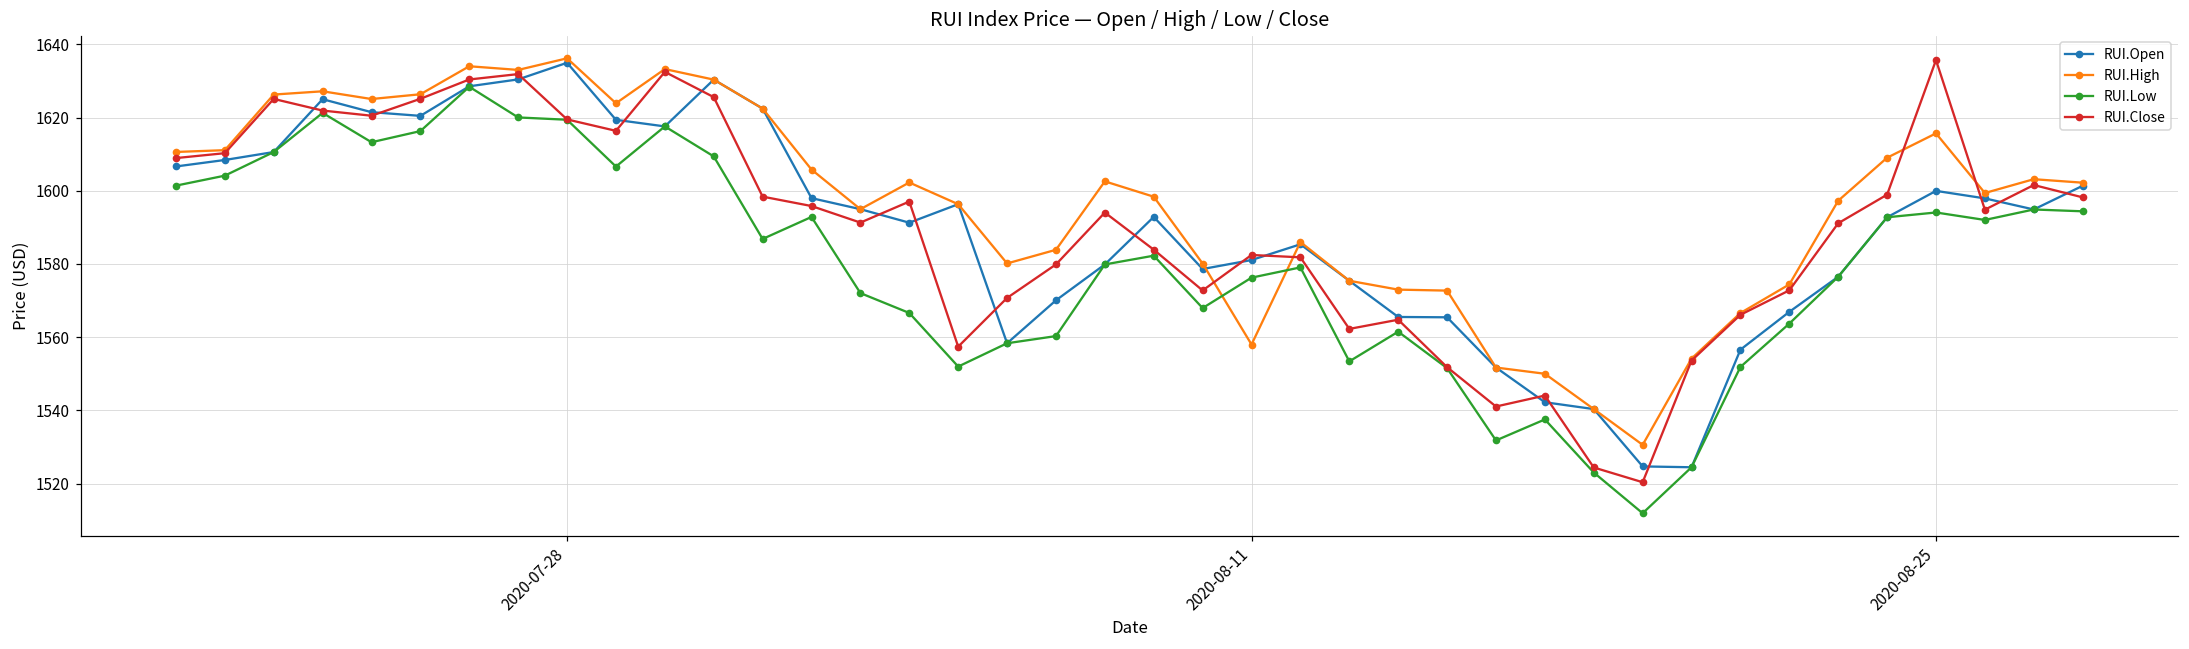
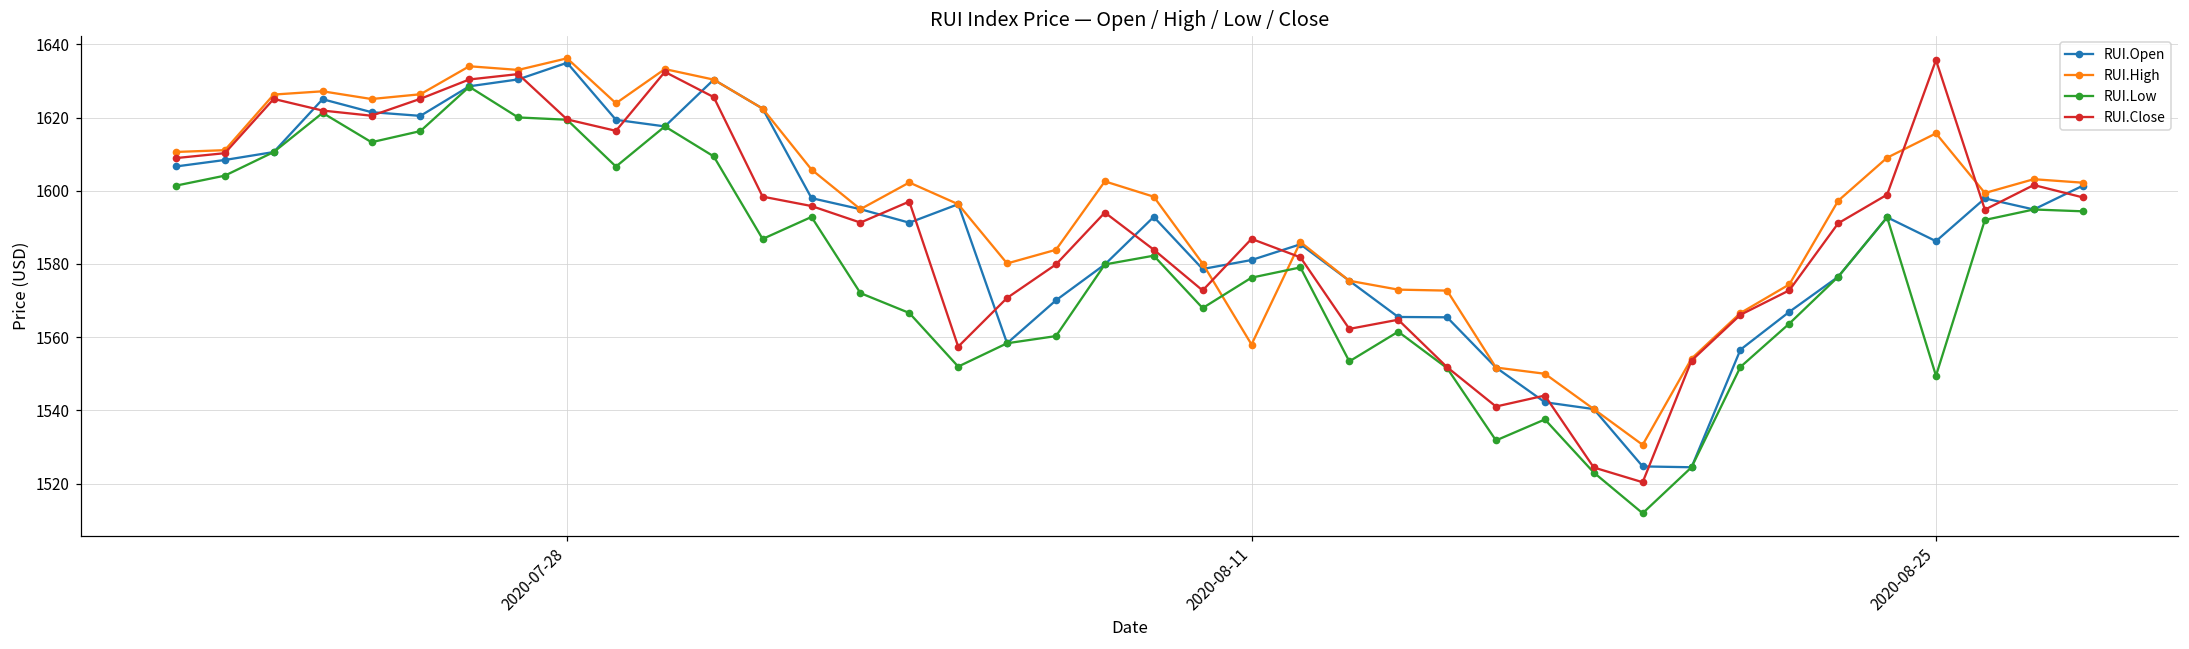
RUI.Close, 2020-08-11: 1582 -> 1587
RUI.Open, 2020-08-25: 1600 -> 1586
RUI.Low, 2020-08-25: 1594 -> 1549
